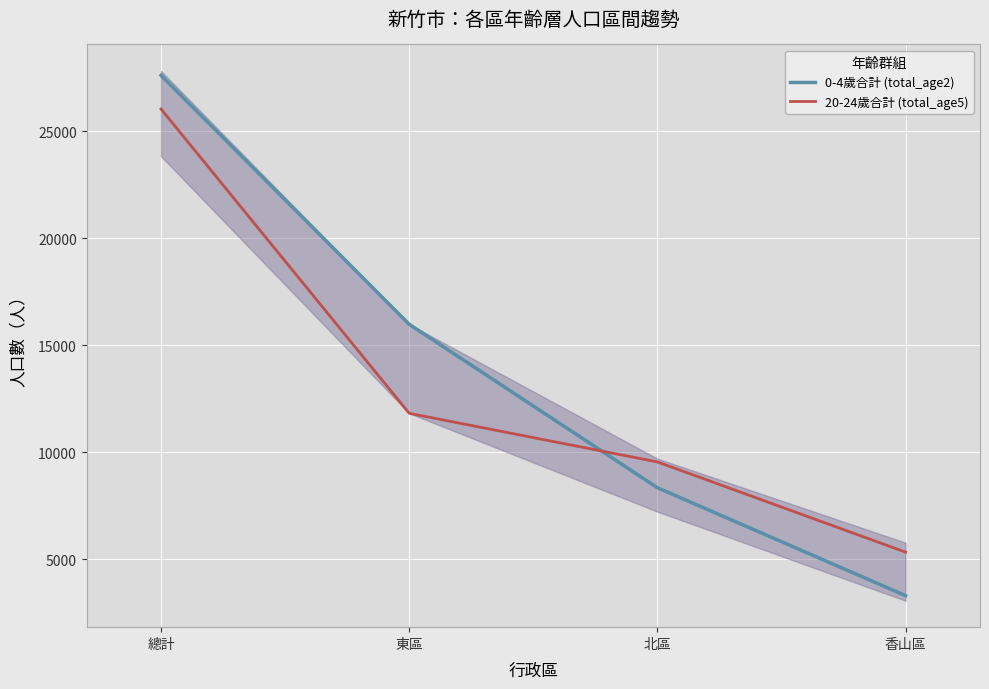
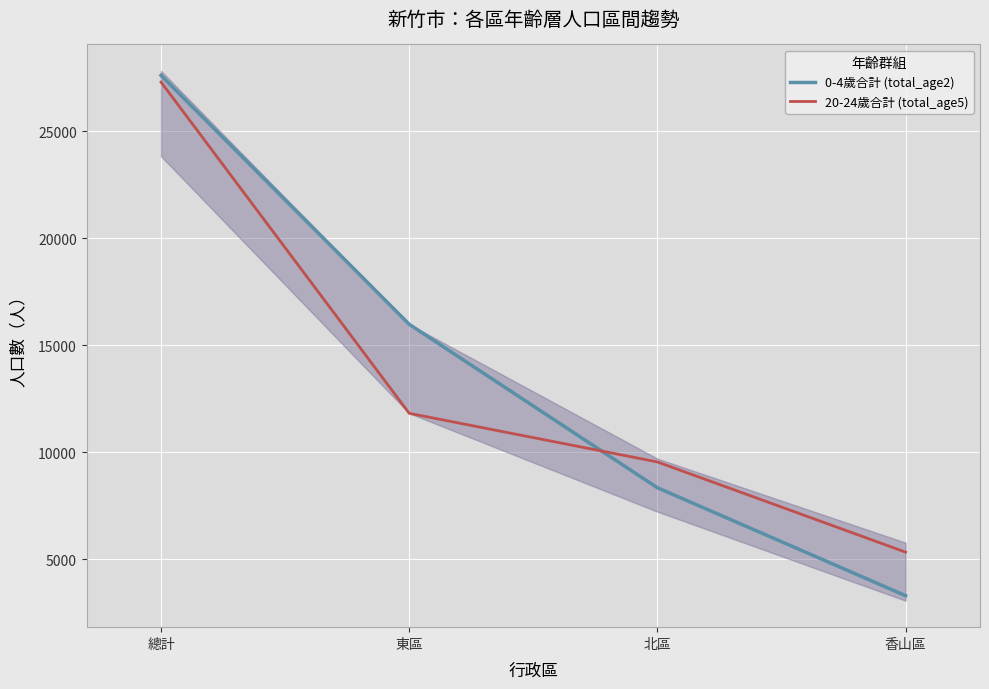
20-24歲合計 (total_age5), 總計: 26000 -> 27300
